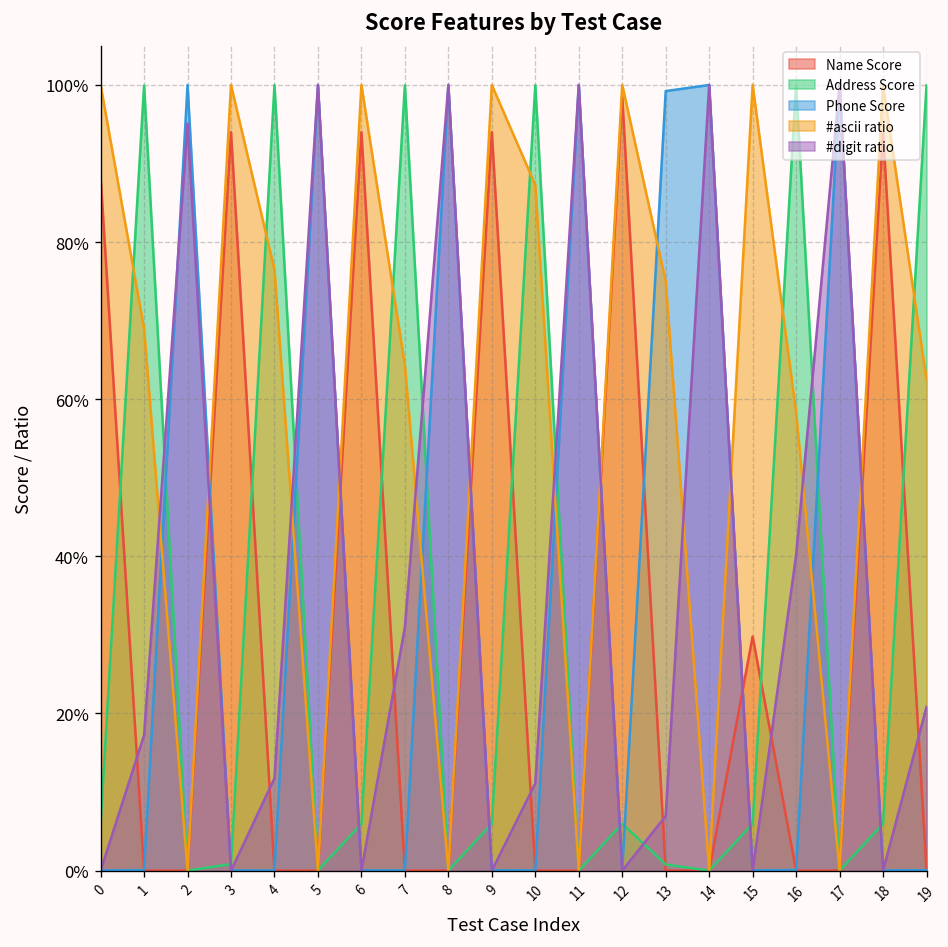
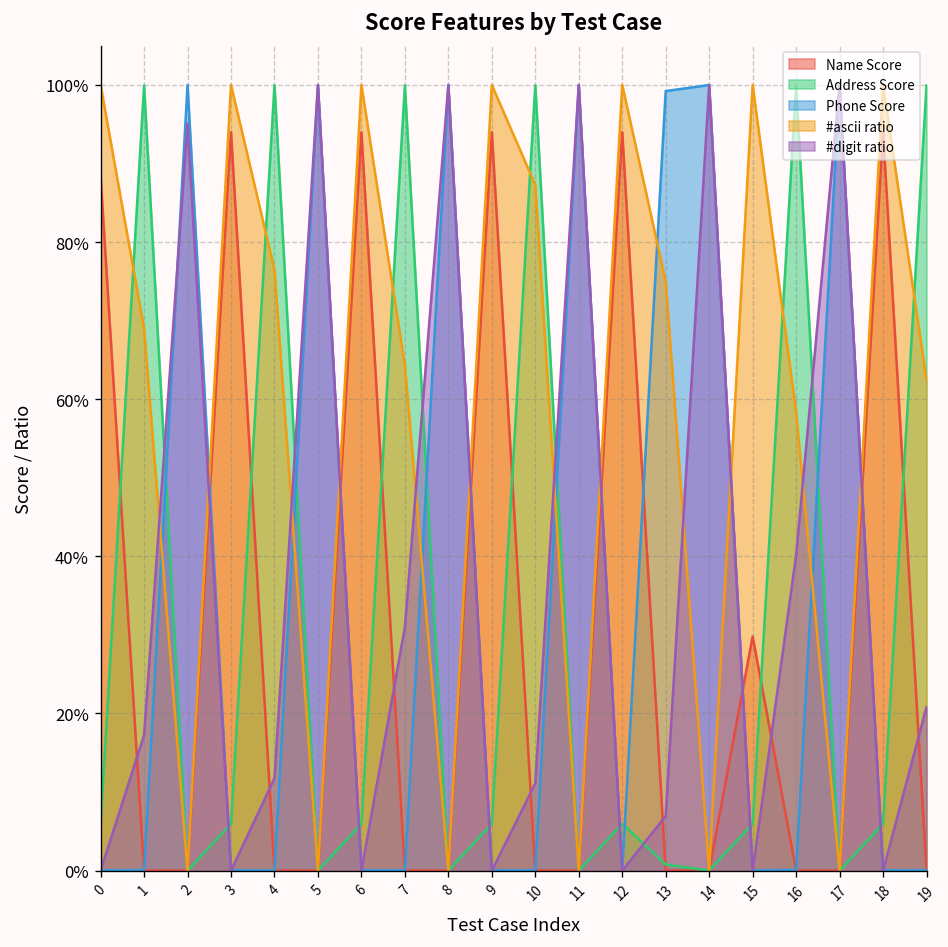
Address Score, 3: 1% -> 6%
Name Score, 12: 99% -> 94%
